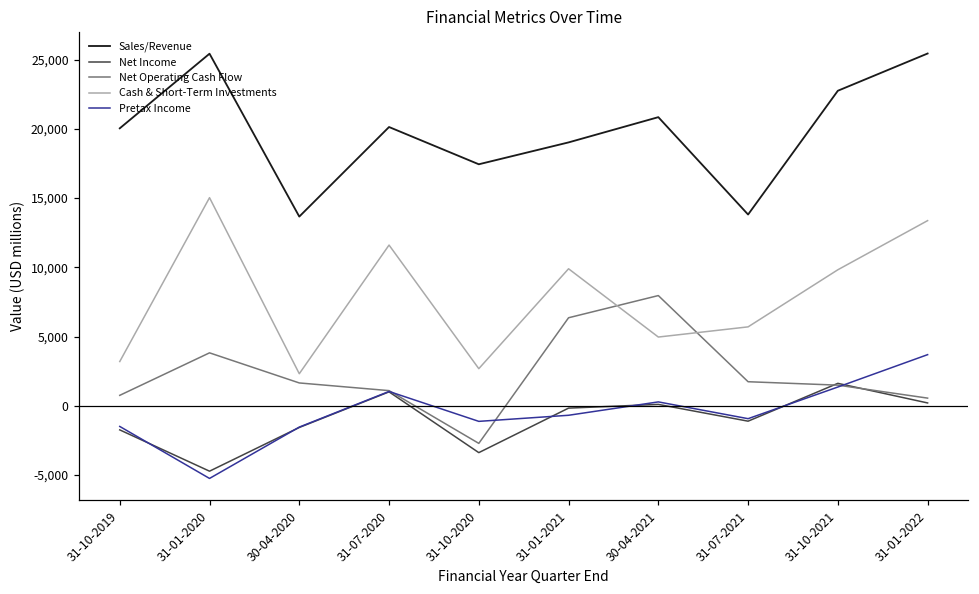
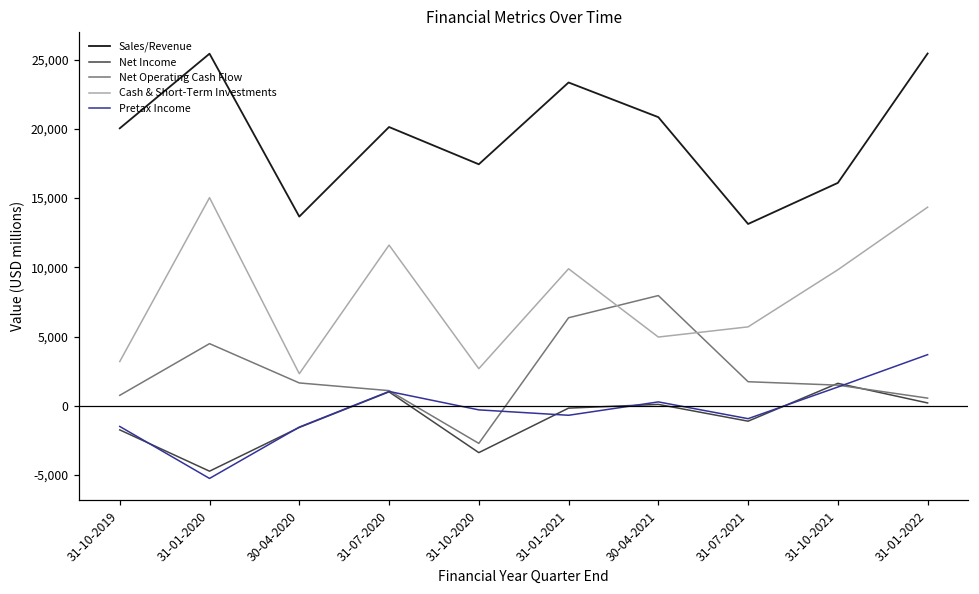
Net Operating Cash Flow, 31-01-2020: 3,800 -> 4,500
Pretax Income, 31-10-2020: -1,100 -> -300
Sales/Revenue, 31-01-2021: 19,000 -> 23,300
Sales/Revenue, 31-07-2021: 13,800 -> 13,100
Sales/Revenue, 31-10-2021: 22,800 -> 16,100
Cash & Short-Term Investments, 31-01-2022: 13,400 -> 14,300
